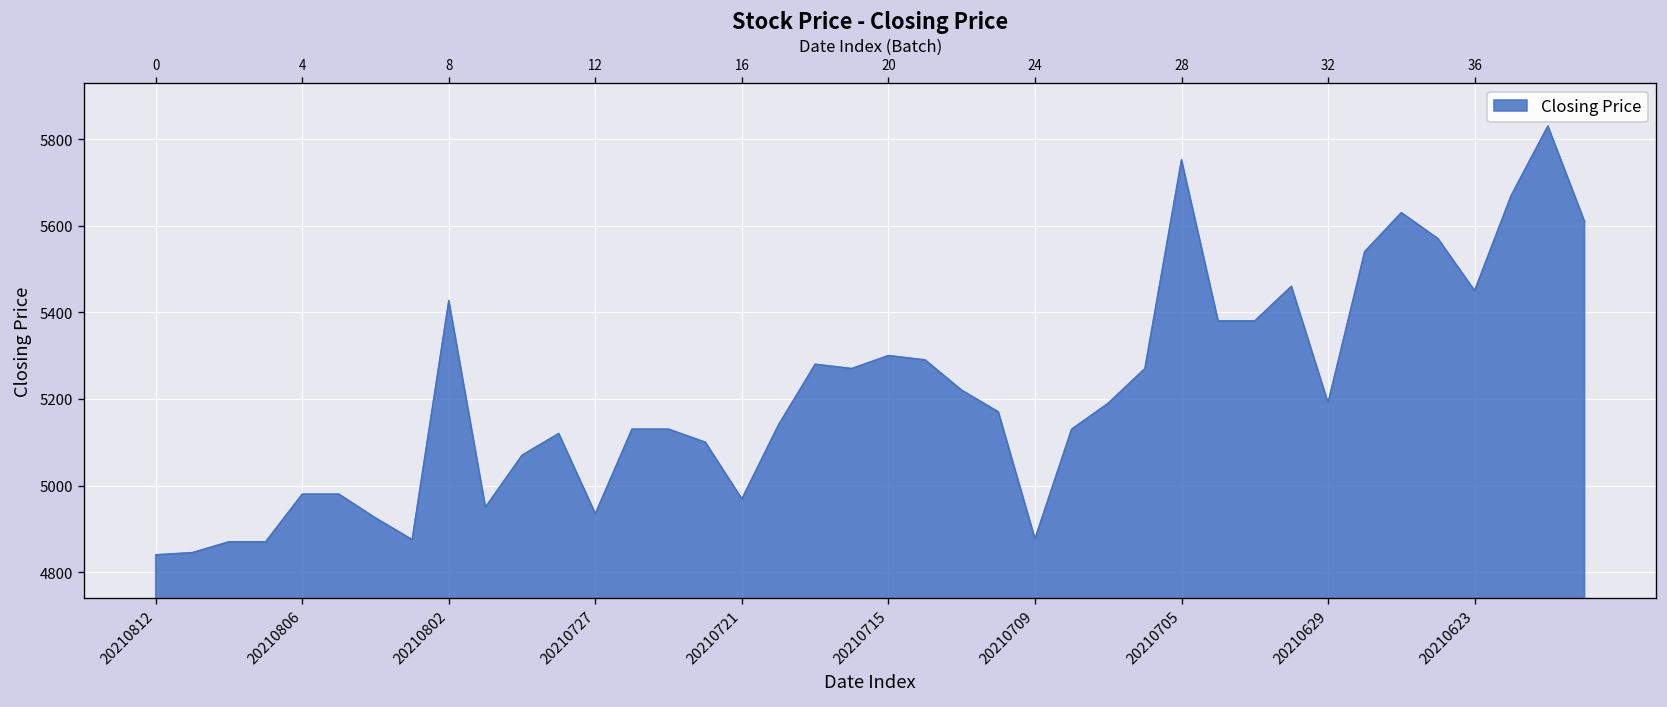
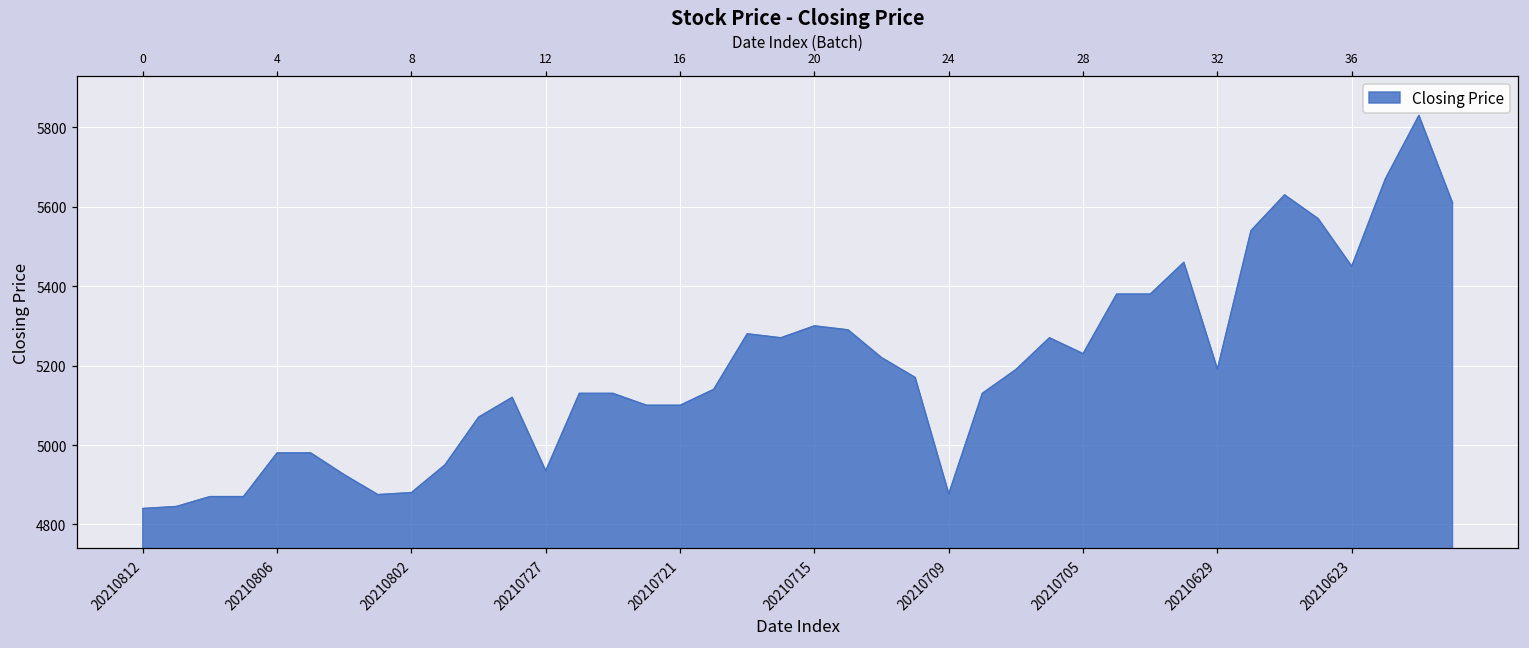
20210802: 5430 -> 4880
20210721: 4970 -> 5100
20210705: 5750 -> 5230
